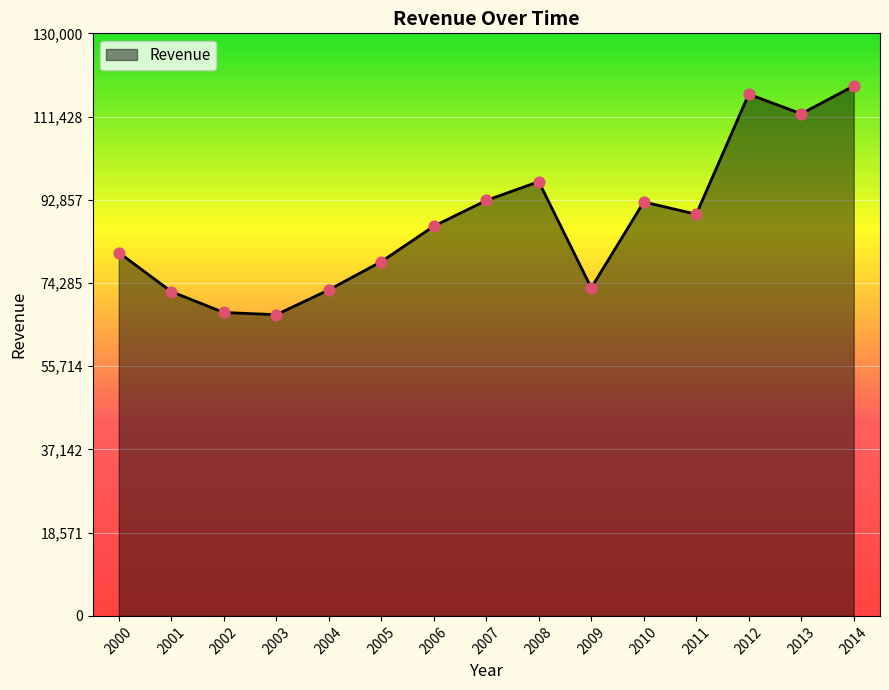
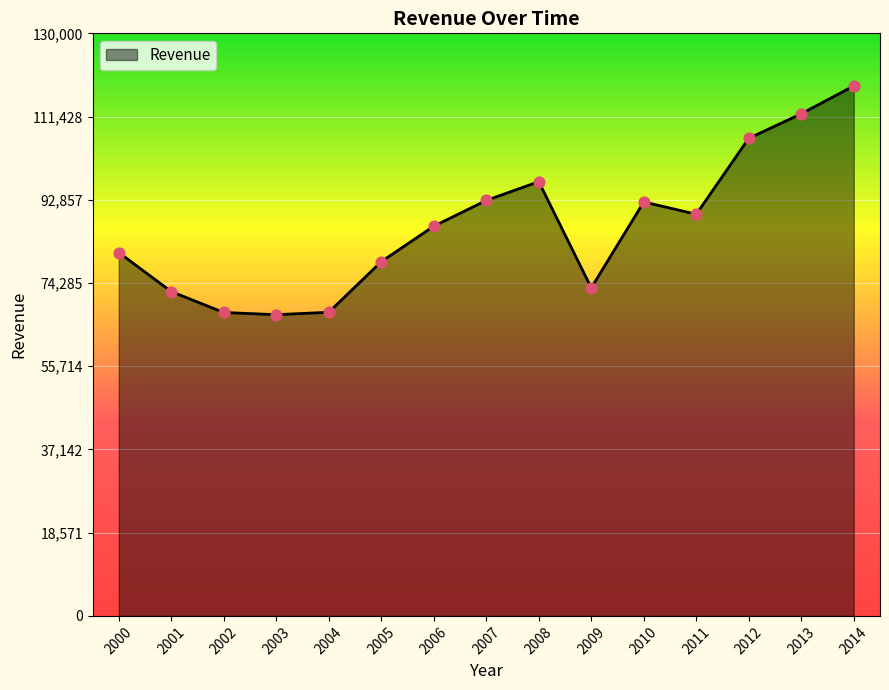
2004: 73,000 -> 68,000
2012: 116,000 -> 107,000
